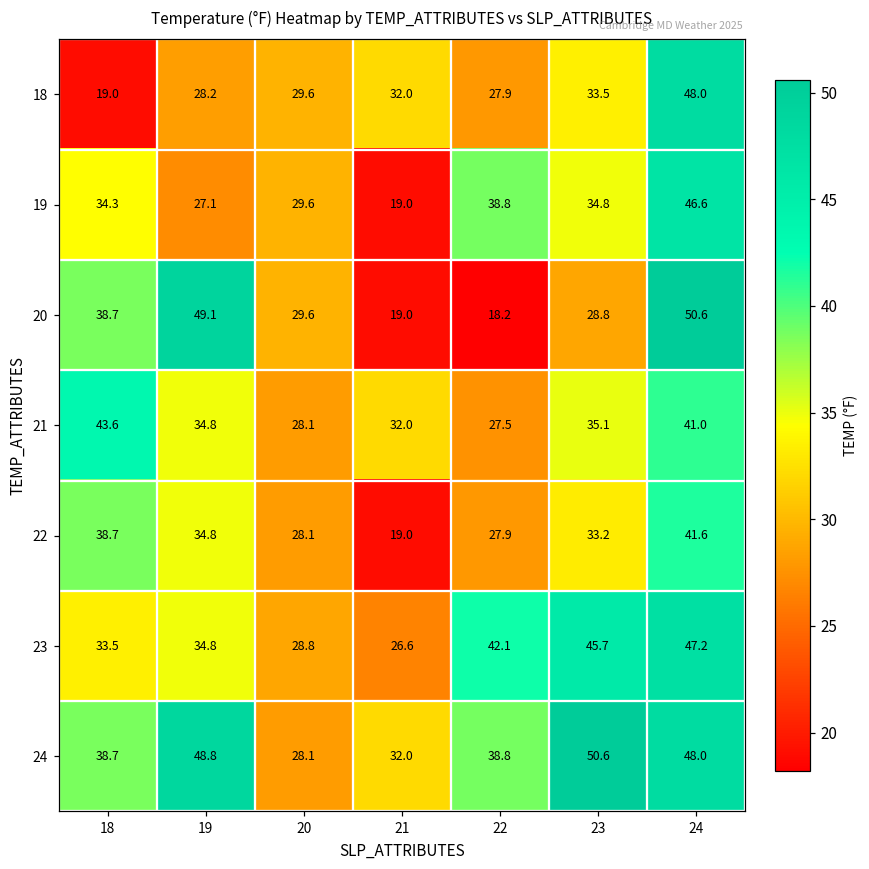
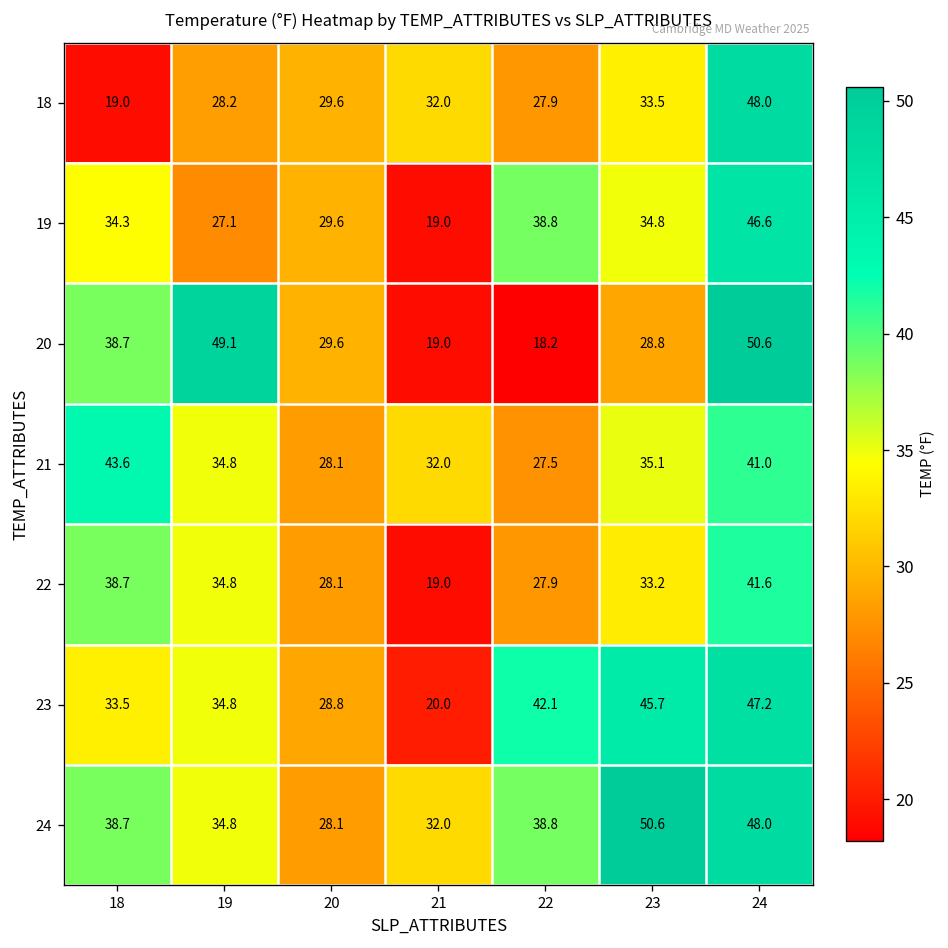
23, 21: 26.6 -> 20.0
24, 19: 48.8 -> 34.8
